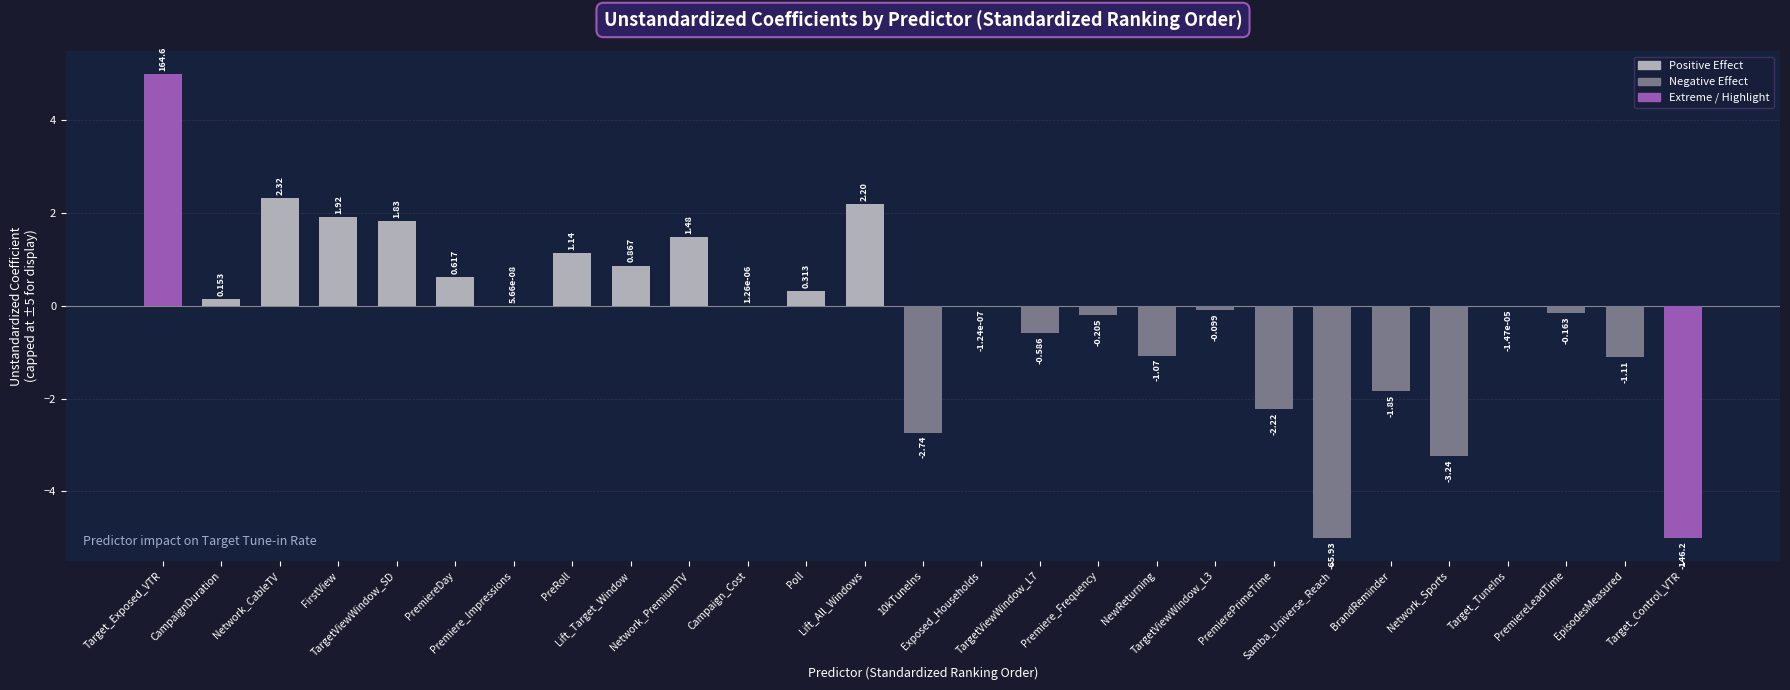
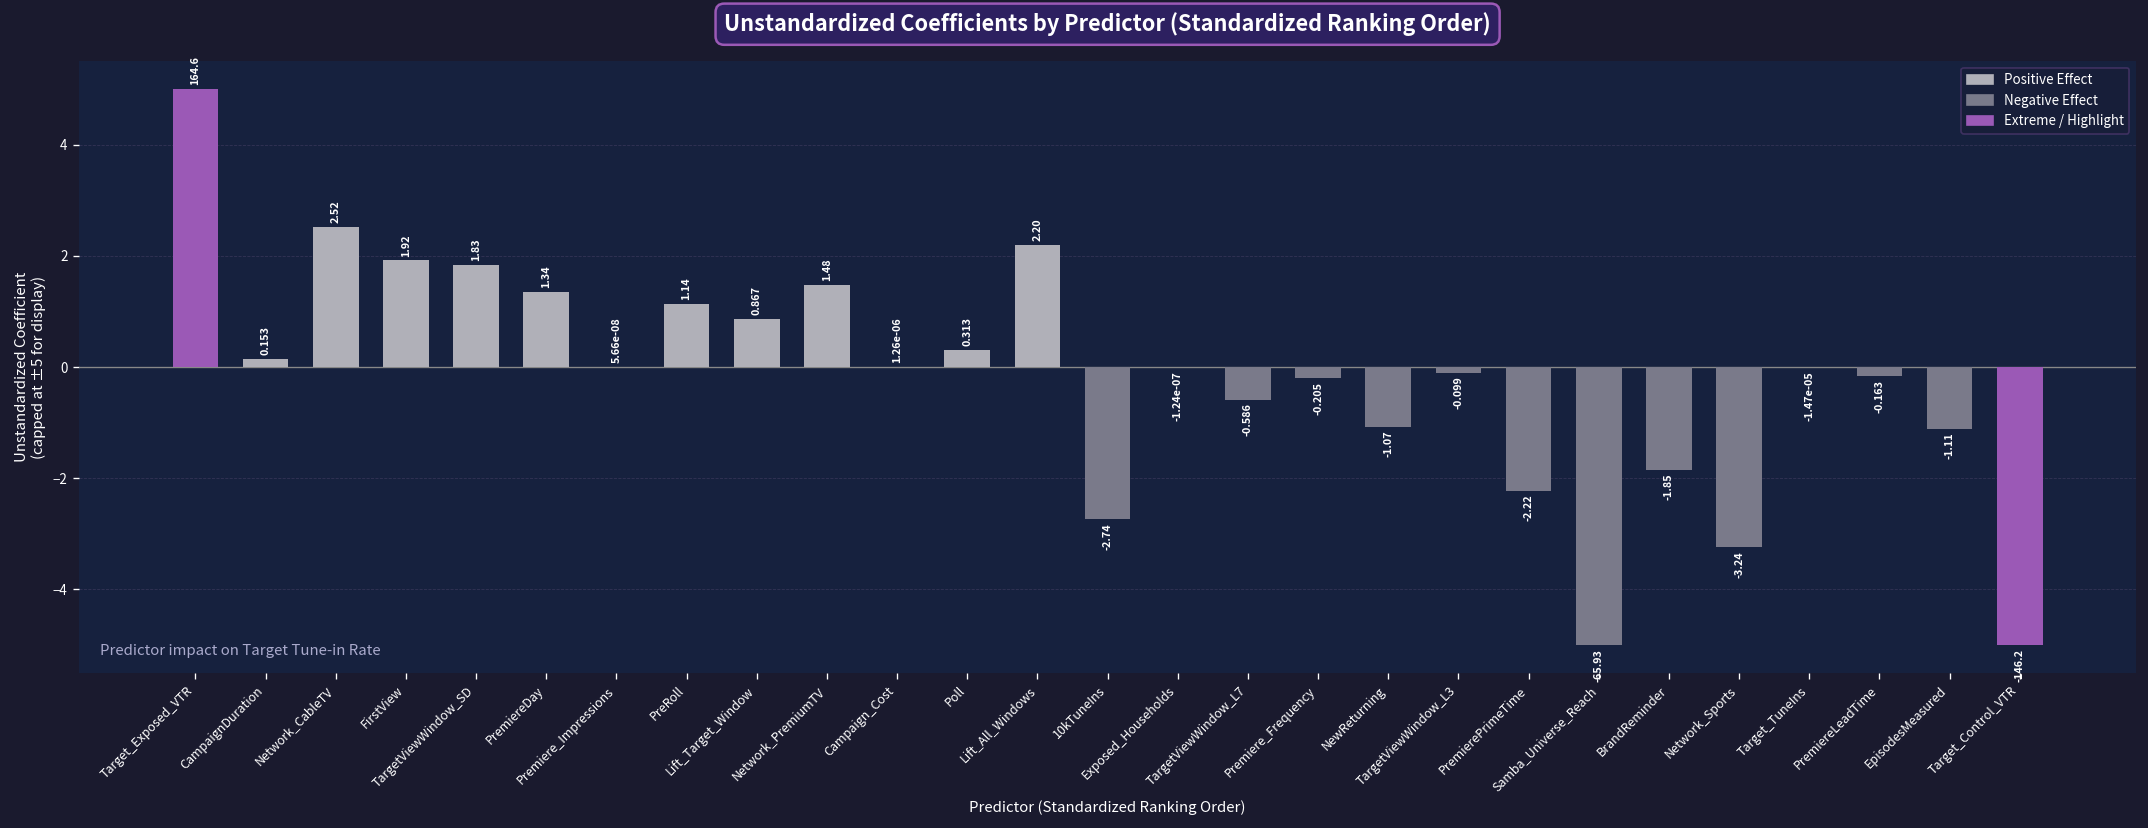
Network_CableTV: 2.32 -> 2.52
PremiereDay: 0.617 -> 1.34
